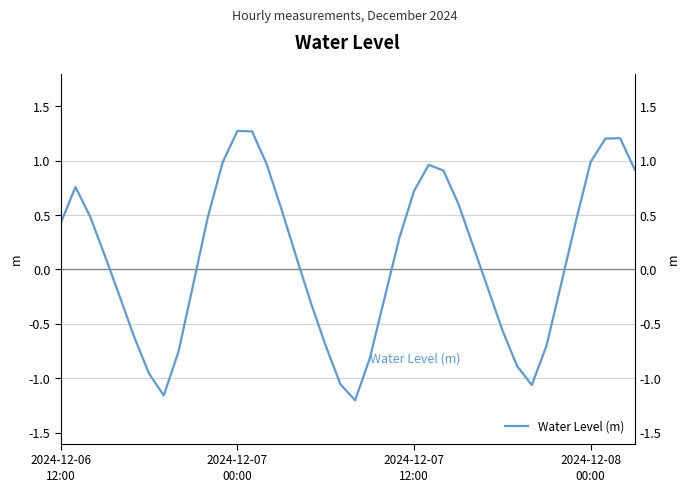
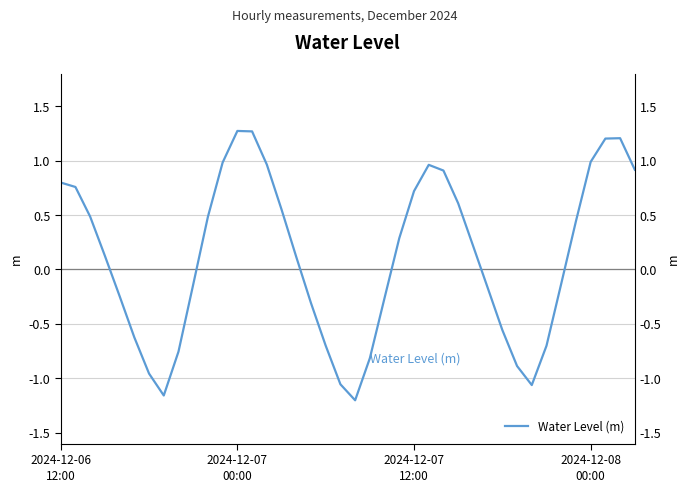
2024-12-06 12:00: 0.43 -> 0.80
